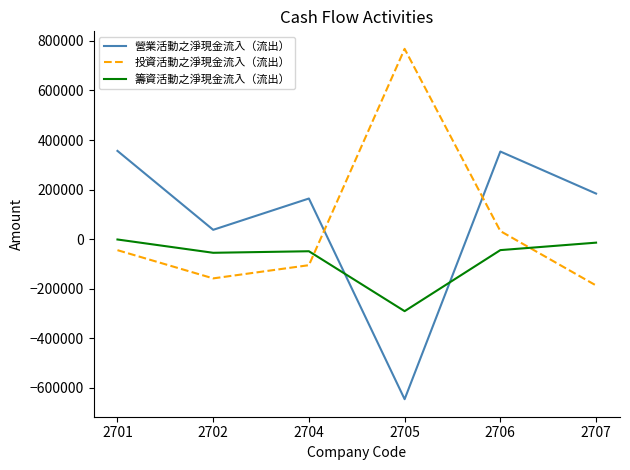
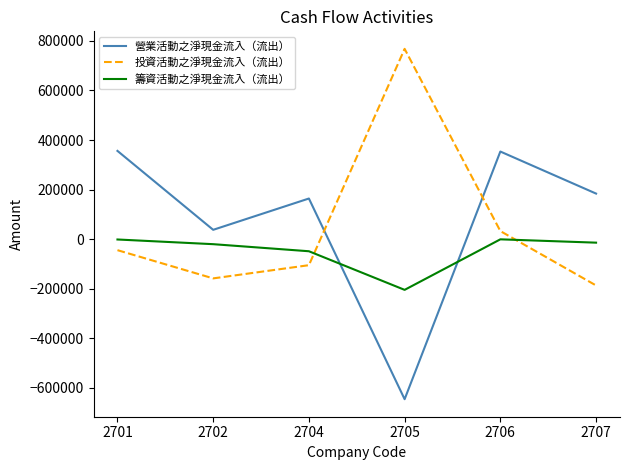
籌資活動之淨現金流入（流出）, 2702: -50000 -> -20000
籌資活動之淨現金流入（流出）, 2705: -290000 -> -200000
籌資活動之淨現金流入（流出）, 2706: -40000 -> 0
